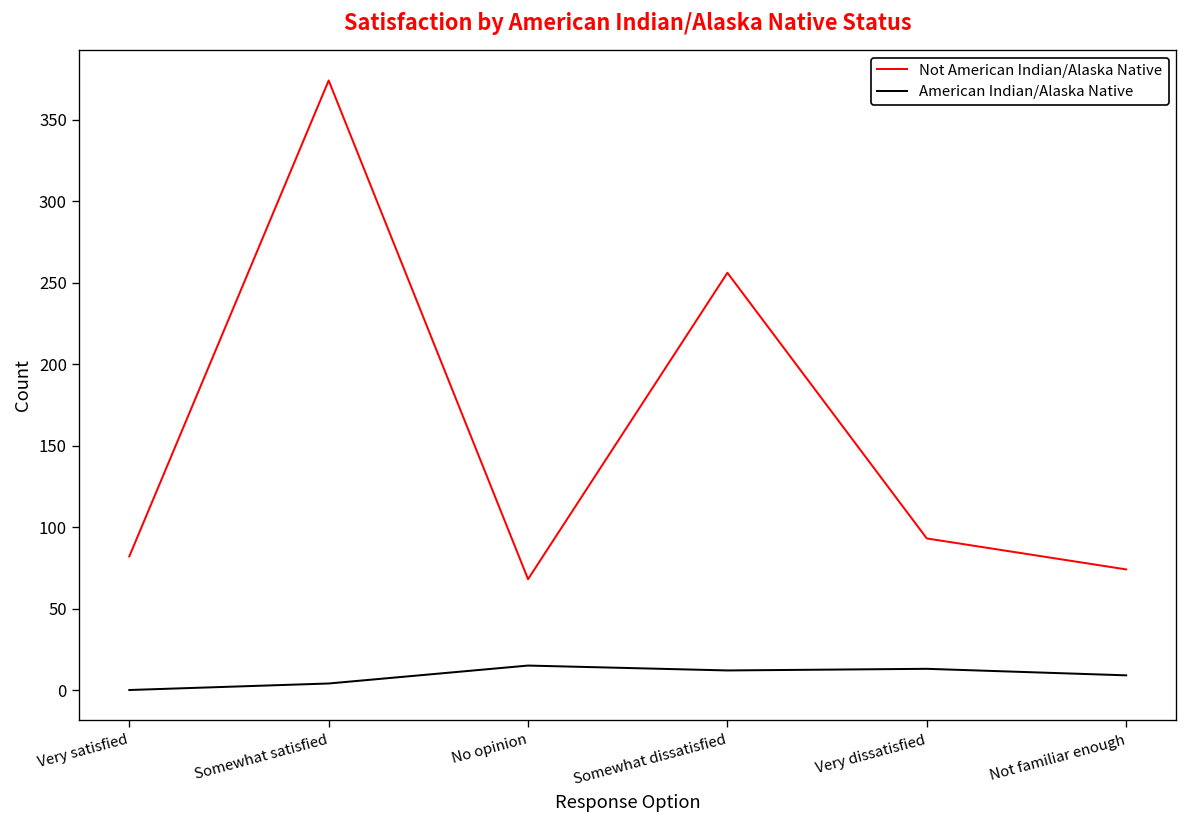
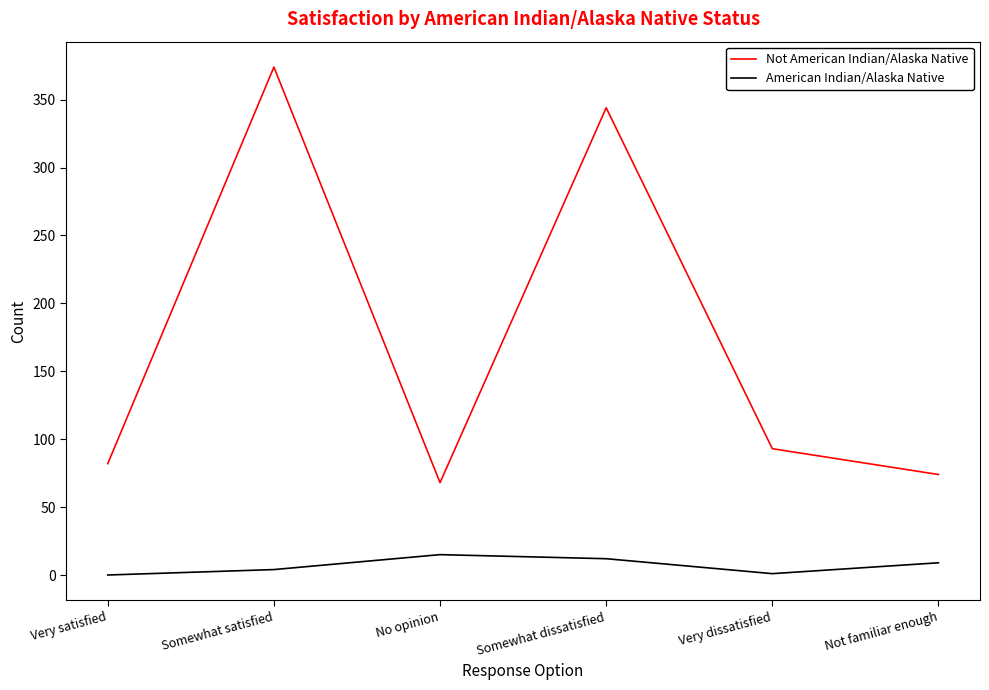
Not American Indian/Alaska Native, Somewhat dissatisfied: 256 -> 344
American Indian/Alaska Native, Very dissatisfied: 13 -> 1
